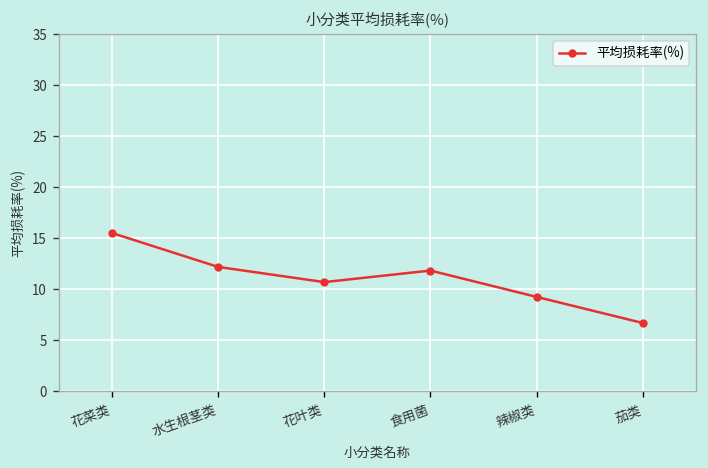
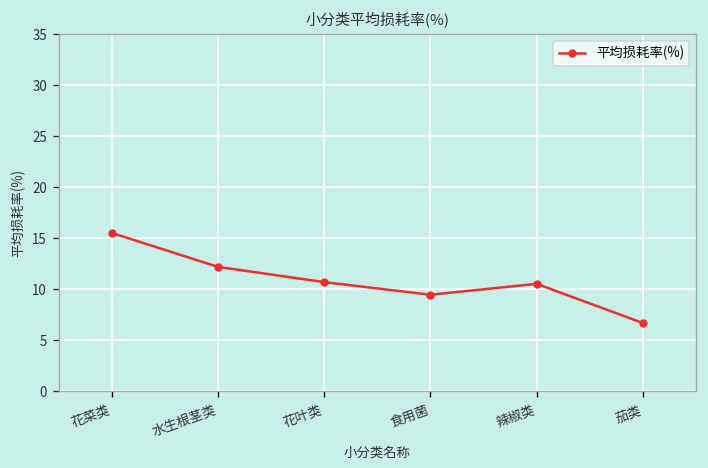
食用菌: 12 -> 9
辣椒类: 9 -> 11
